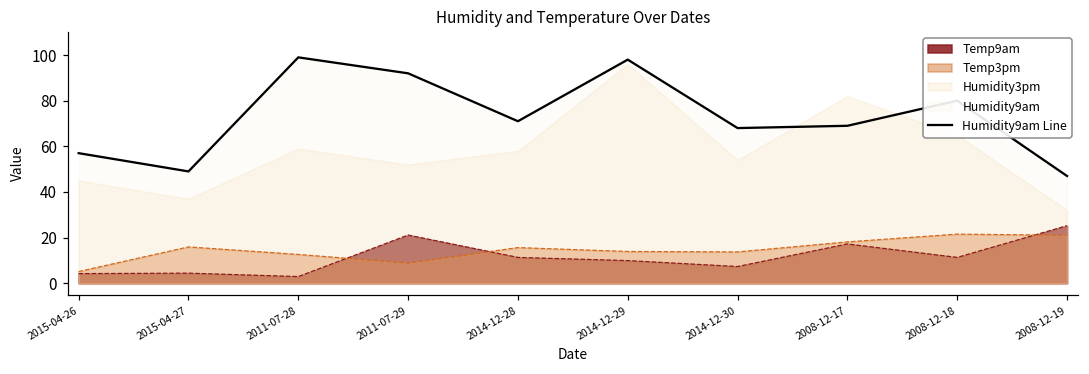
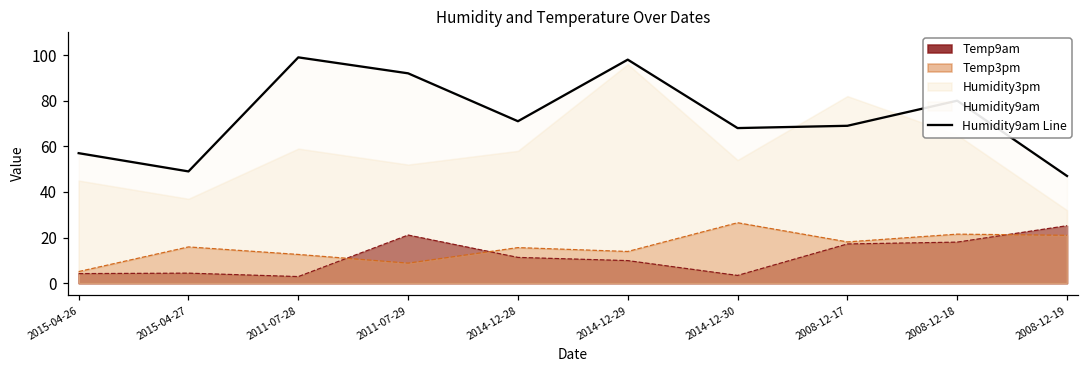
Temp9am, 2014-12-30: 7 -> 3
Temp3pm, 2014-12-30: 14 -> 27
Temp9am, 2008-12-18: 11 -> 18
